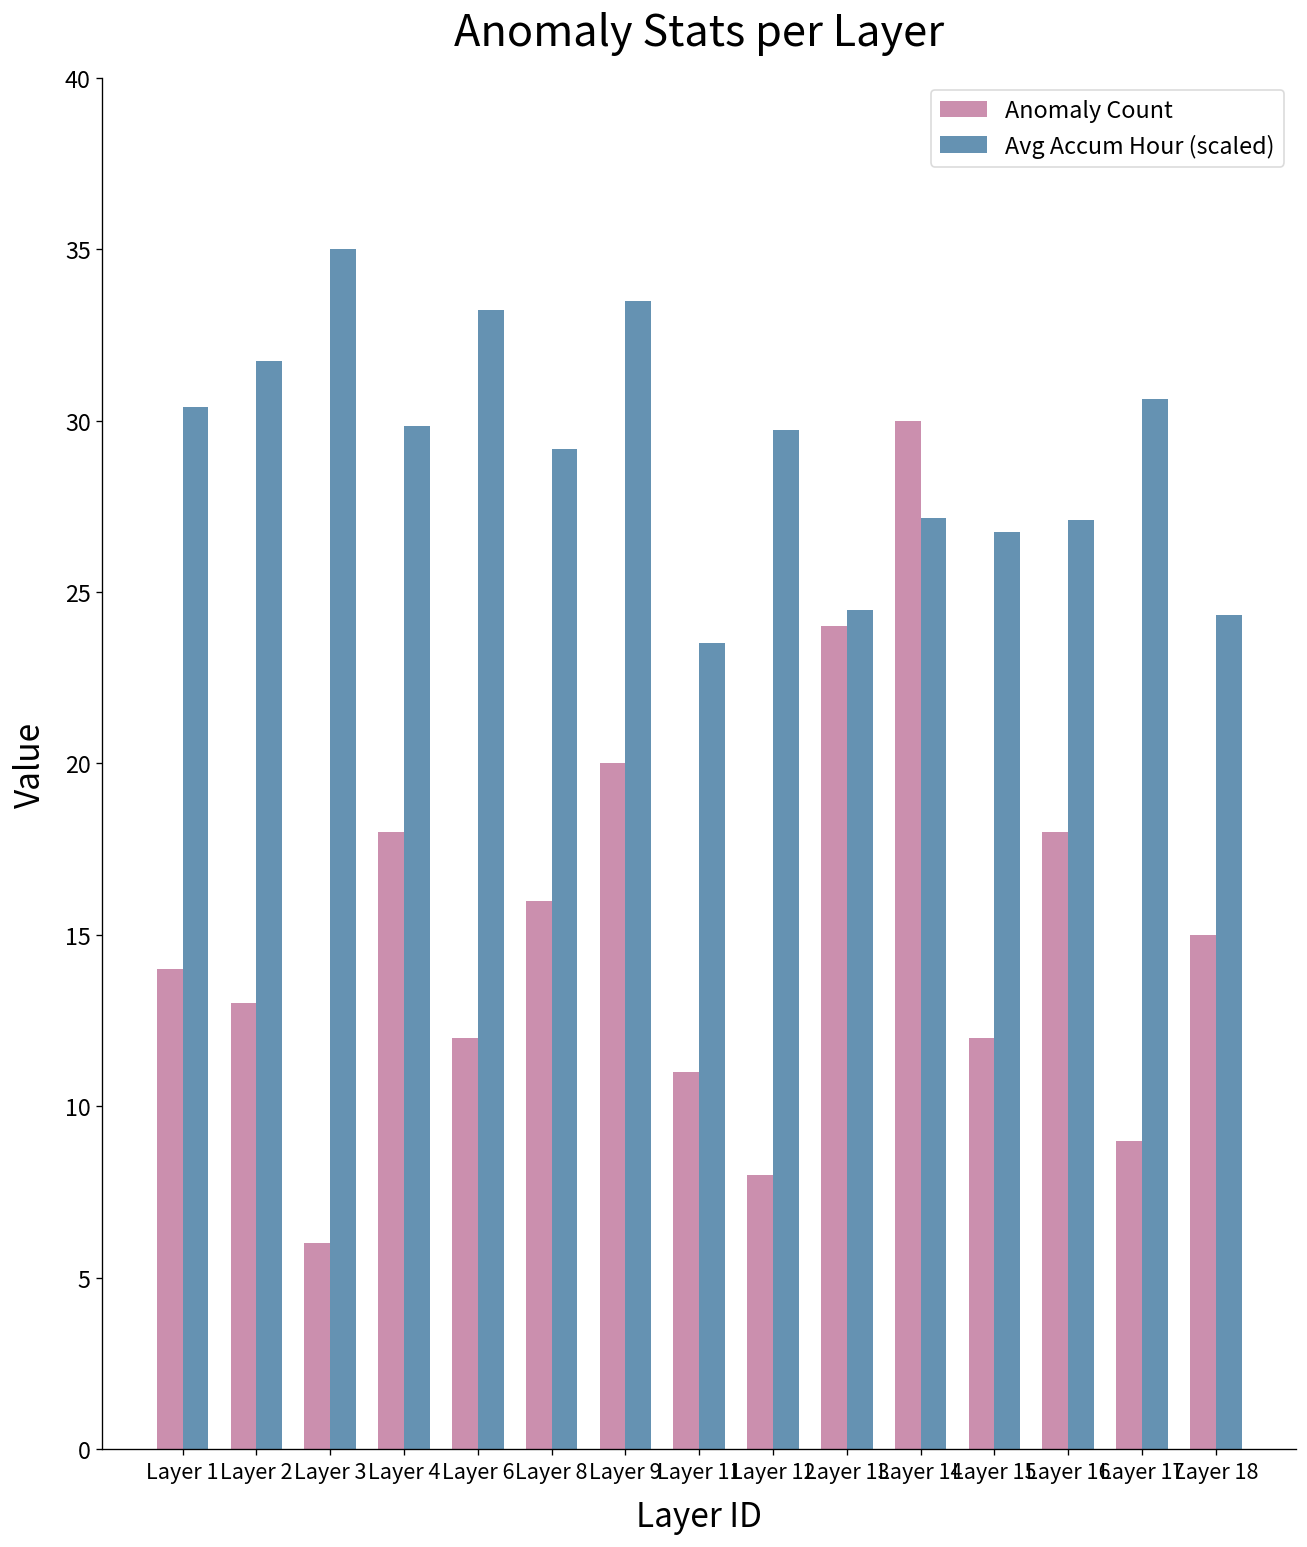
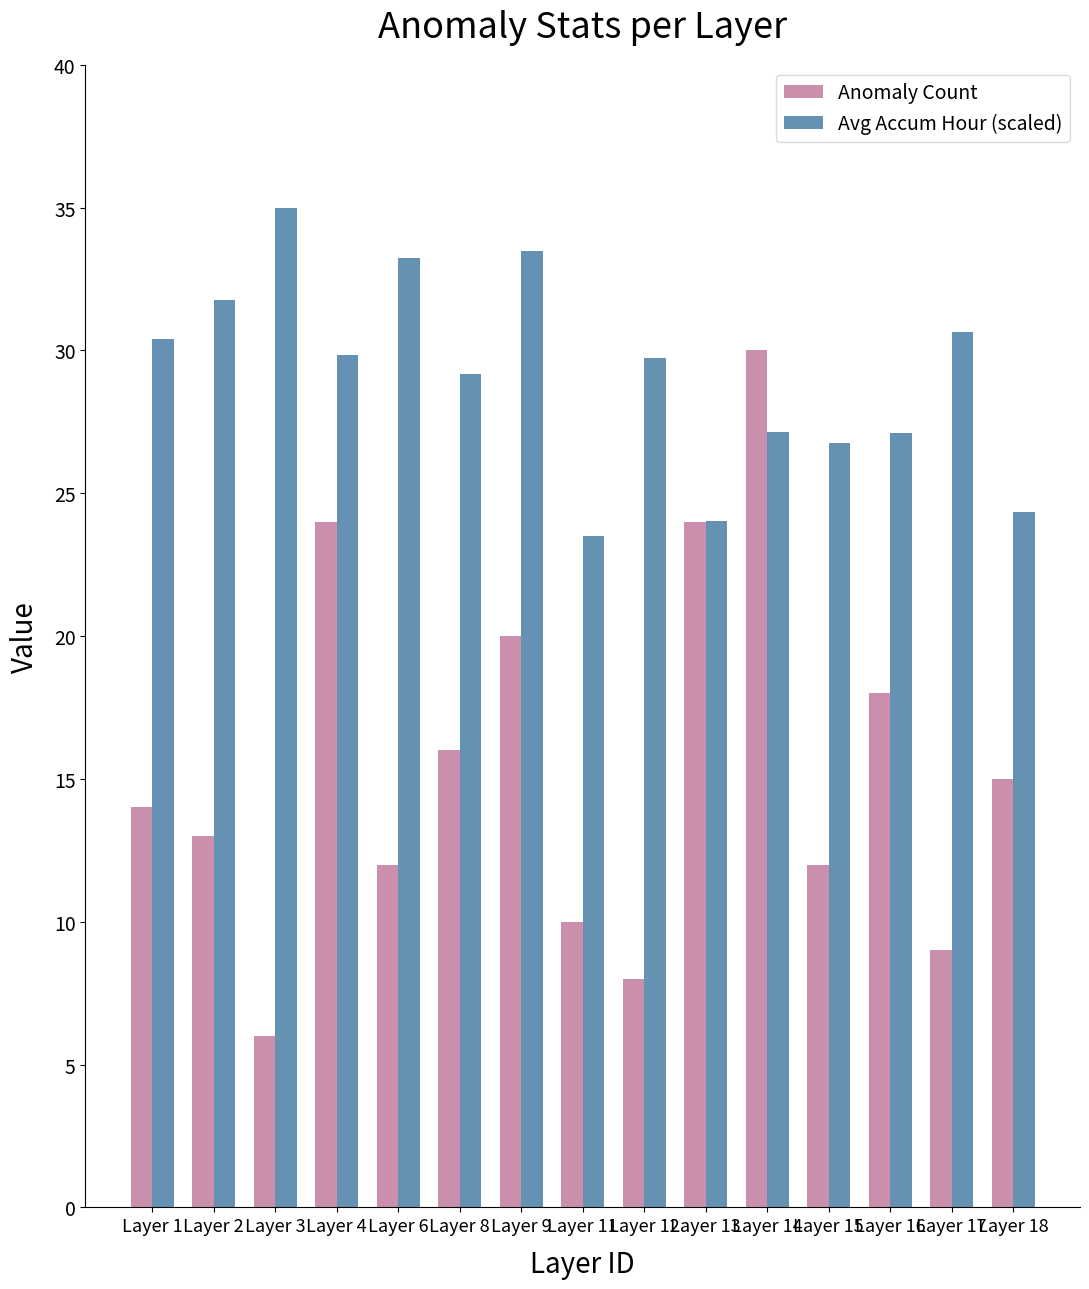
Anomaly Count, Layer 4: 18 -> 24
Anomaly Count, Layer 11: 11 -> 10
Avg Accum Hour (scaled), Layer 13: 24.5 -> 24.0
